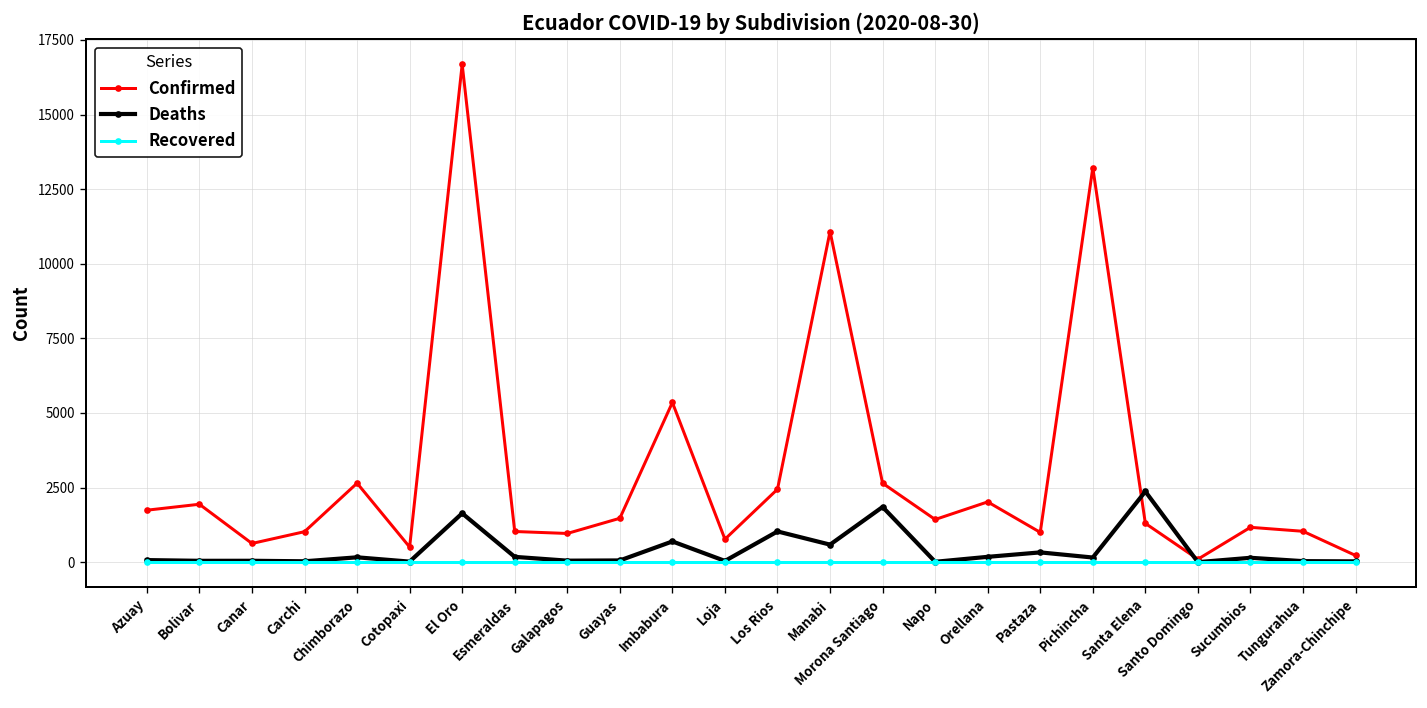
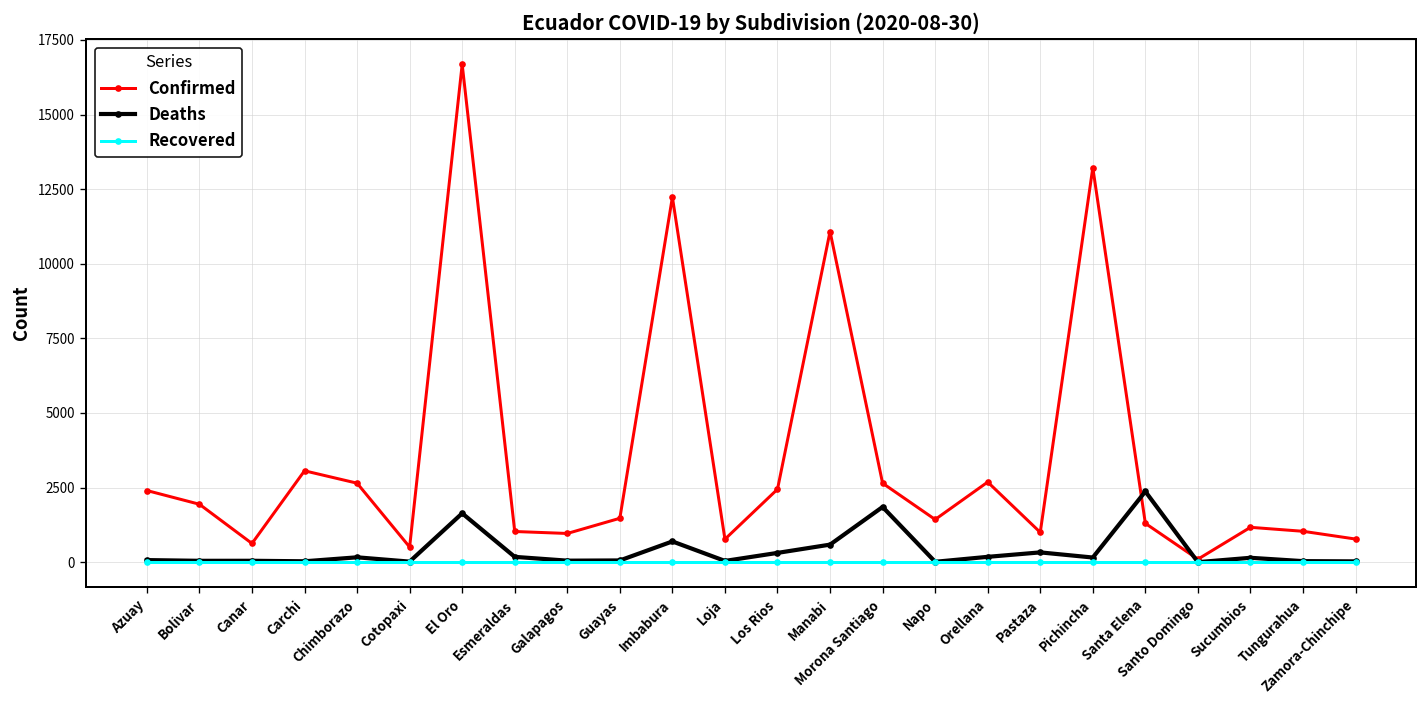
Confirmed, Azuay: 1700 -> 2400
Confirmed, Carchi: 1000 -> 3100
Confirmed, Imbabura: 5400 -> 12200
Deaths, Los Rios: 1000 -> 300
Confirmed, Orellana: 2000 -> 2700
Confirmed, Zamora-Chinchipe: 200 -> 800
